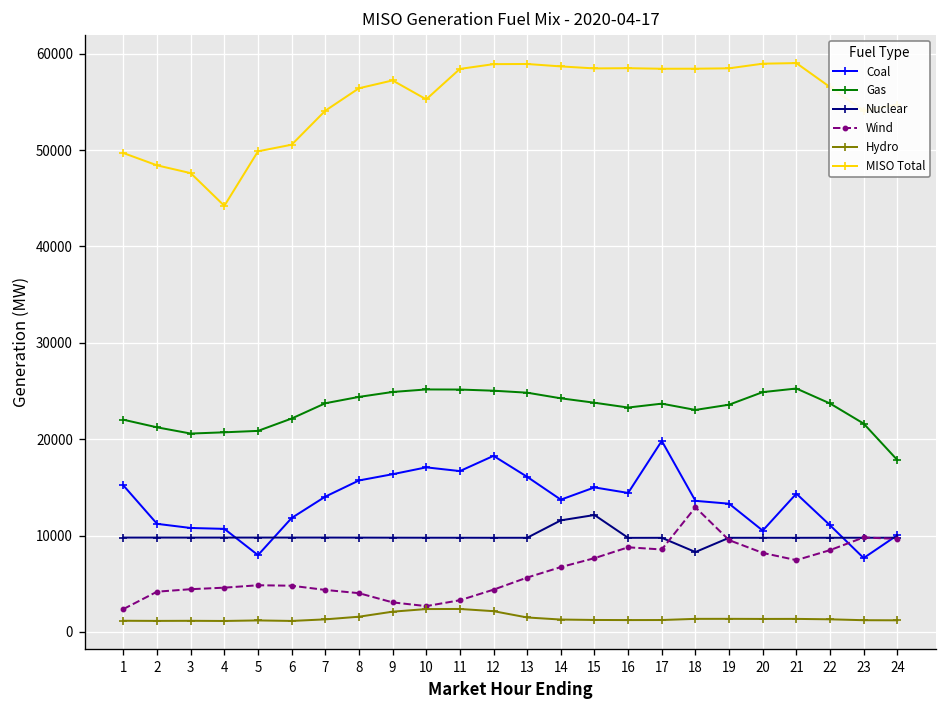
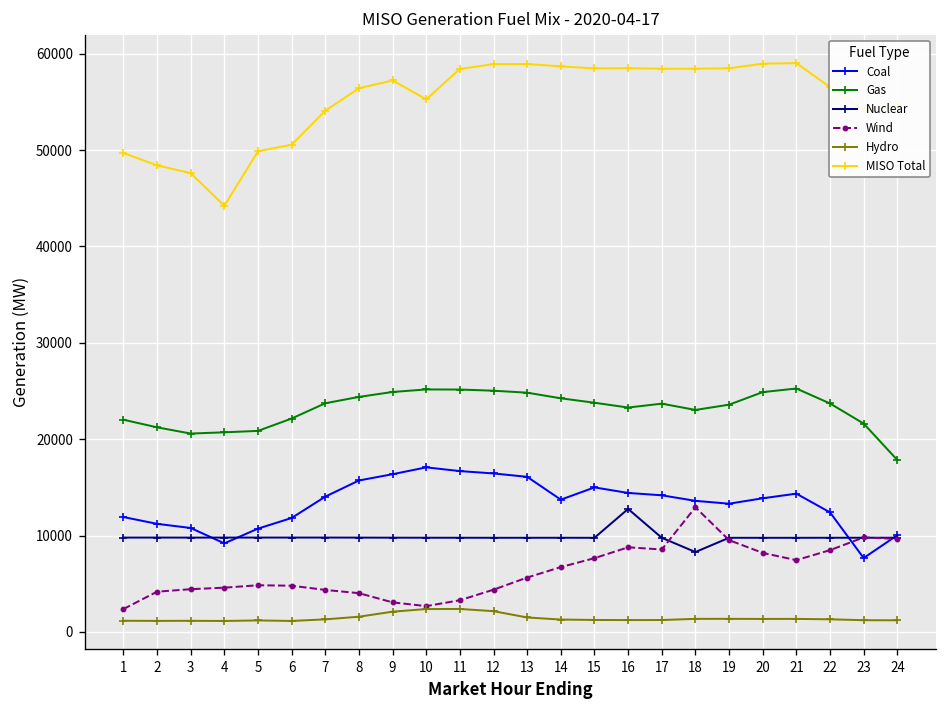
Coal, 1: 15000 -> 12000
Coal, 4: 11000 -> 9000
Coal, 5: 8000 -> 11000
Coal, 12: 18000 -> 16000
Nuclear, 14: 12000 -> 10000
Nuclear, 15: 12000 -> 10000
Nuclear, 16: 10000 -> 13000
Coal, 17: 20000 -> 14000
Coal, 20: 11000 -> 14000
Coal, 22: 11000 -> 12000
